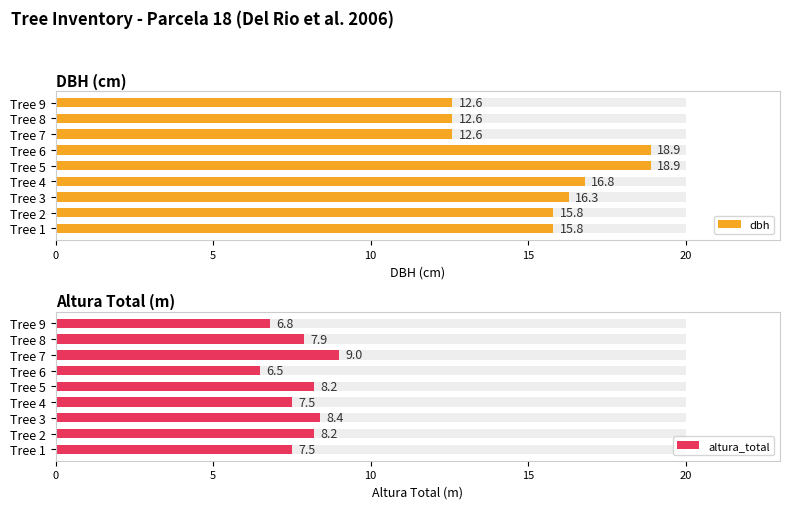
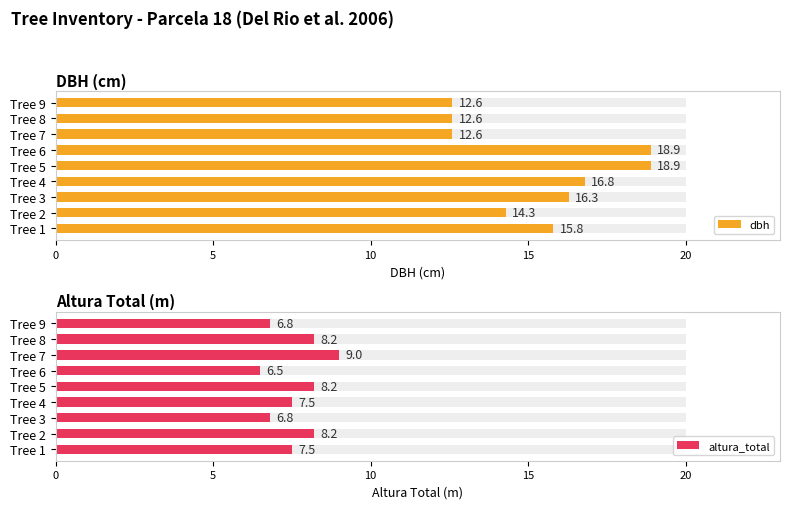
DBH (cm), dbh, Tree 2: 15.8 -> 14.3
Altura Total (m), altura_total, Tree 8: 7.9 -> 8.2
Altura Total (m), altura_total, Tree 3: 8.4 -> 6.8
